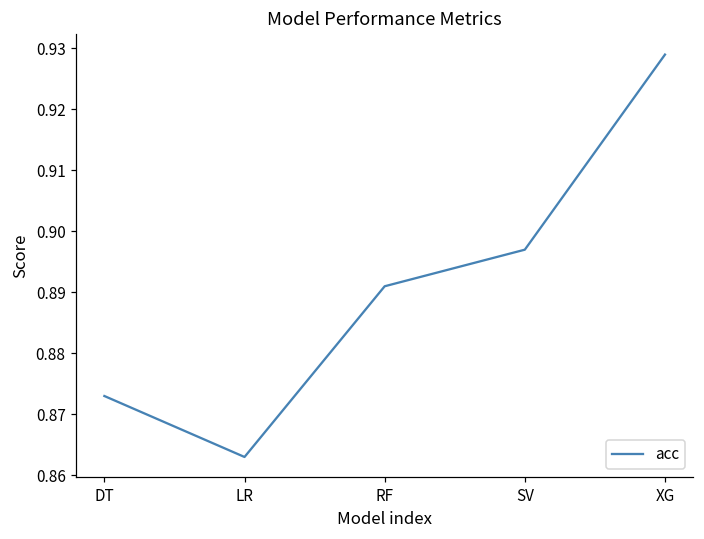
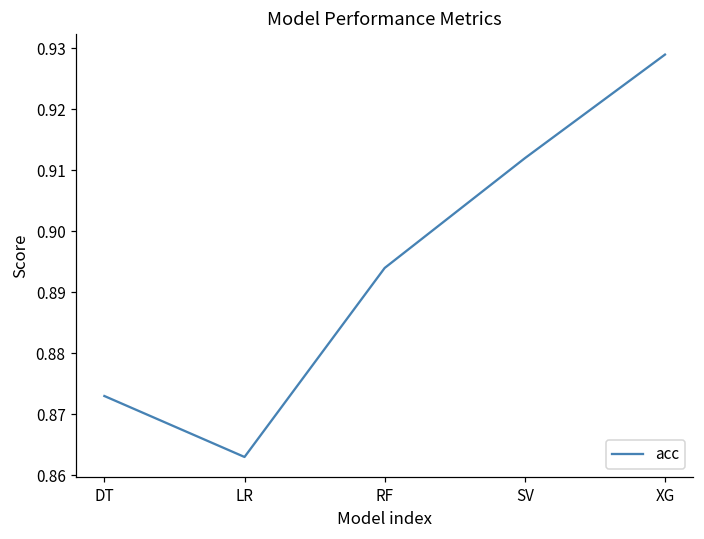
RF: 0.891 -> 0.894
SV: 0.897 -> 0.912
